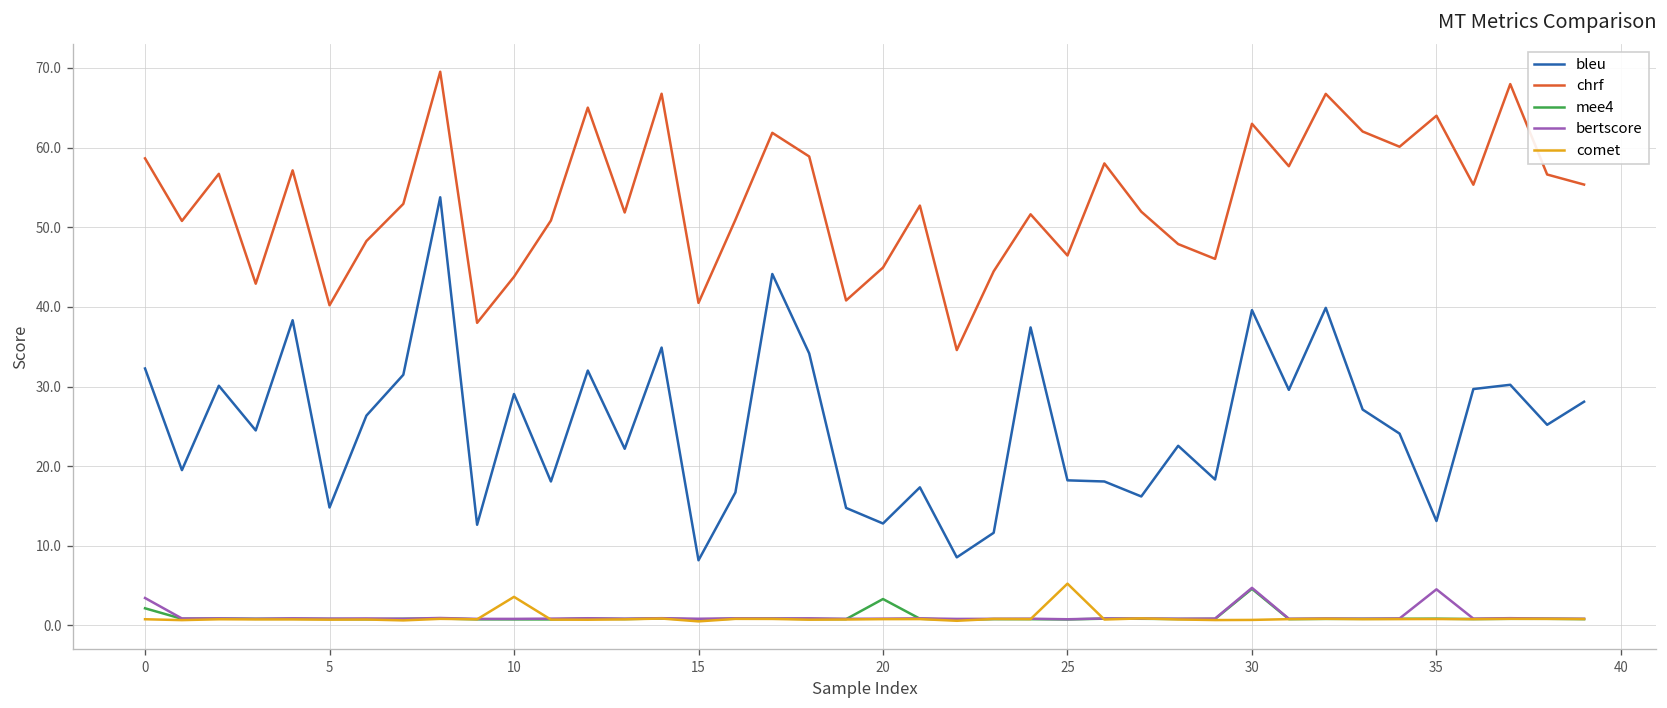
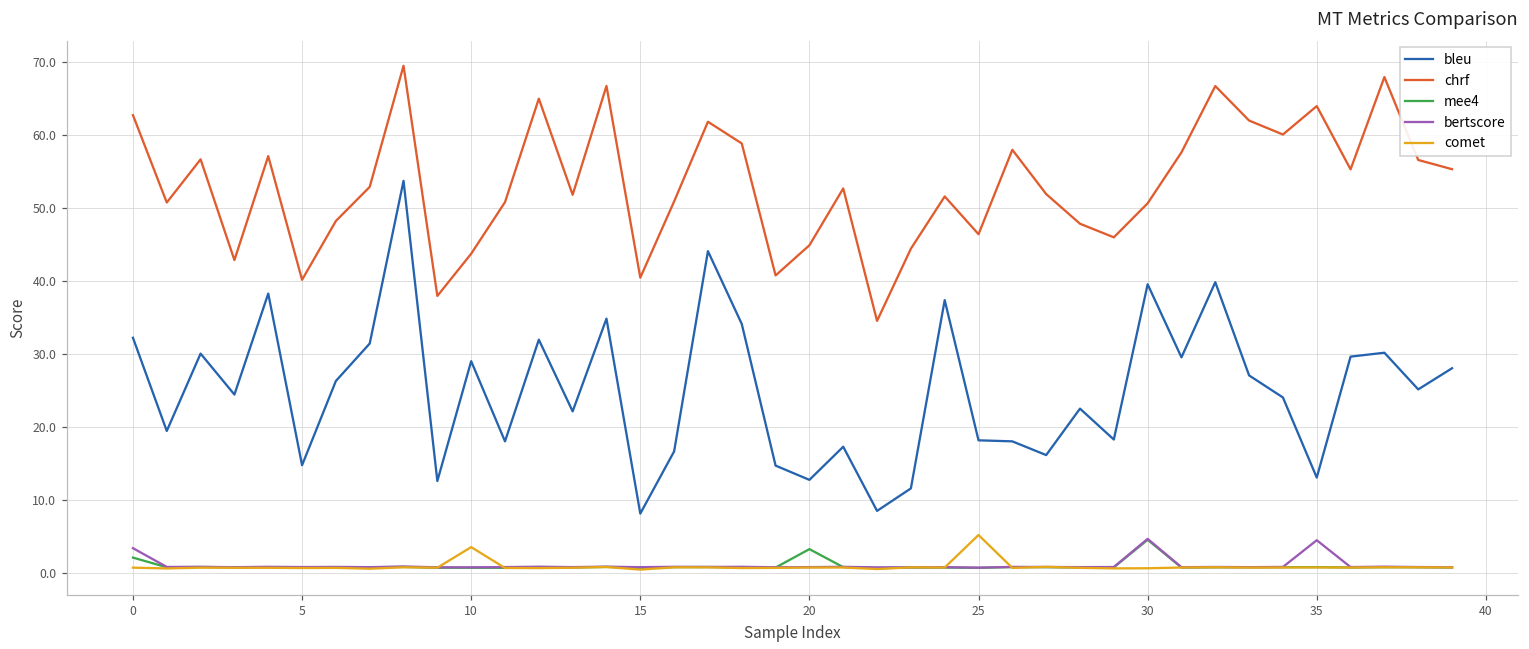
chrf, 0: 59 -> 63
chrf, 30: 63 -> 51
